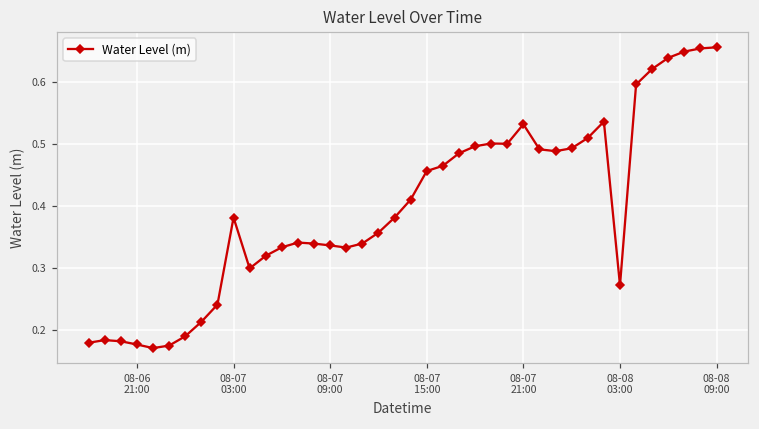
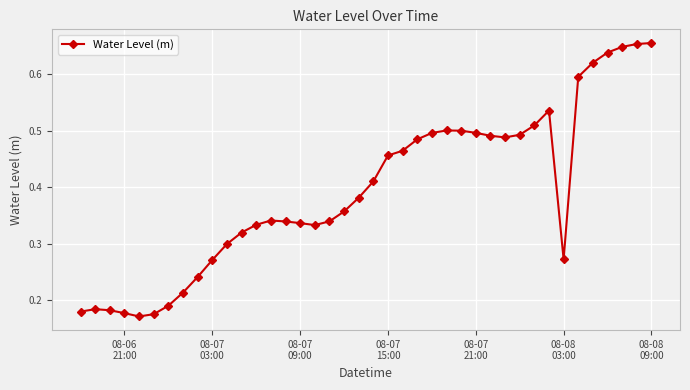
08-07 03:00: 0.38 -> 0.27
08-07 21:00: 0.53 -> 0.50
